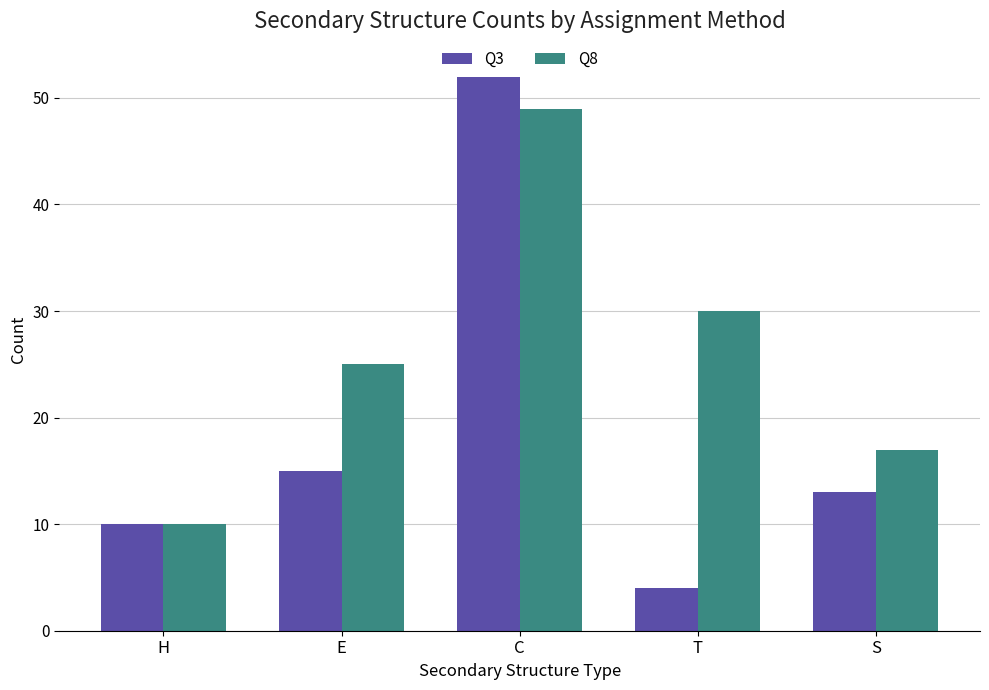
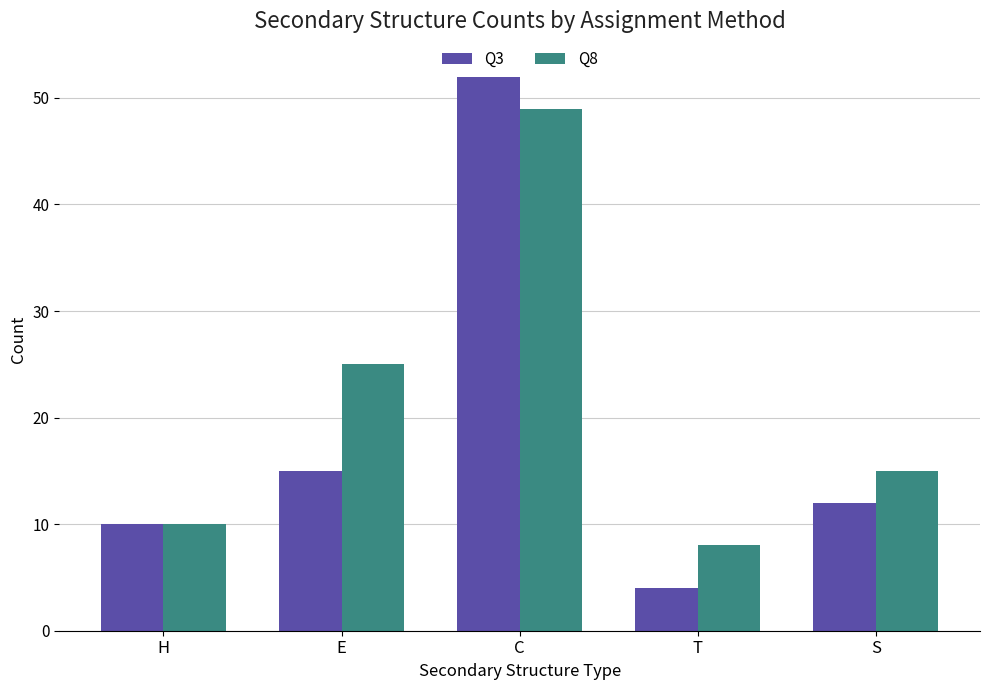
Q8, T: 30 -> 8
Q3, S: 13 -> 12
Q8, S: 17 -> 15
